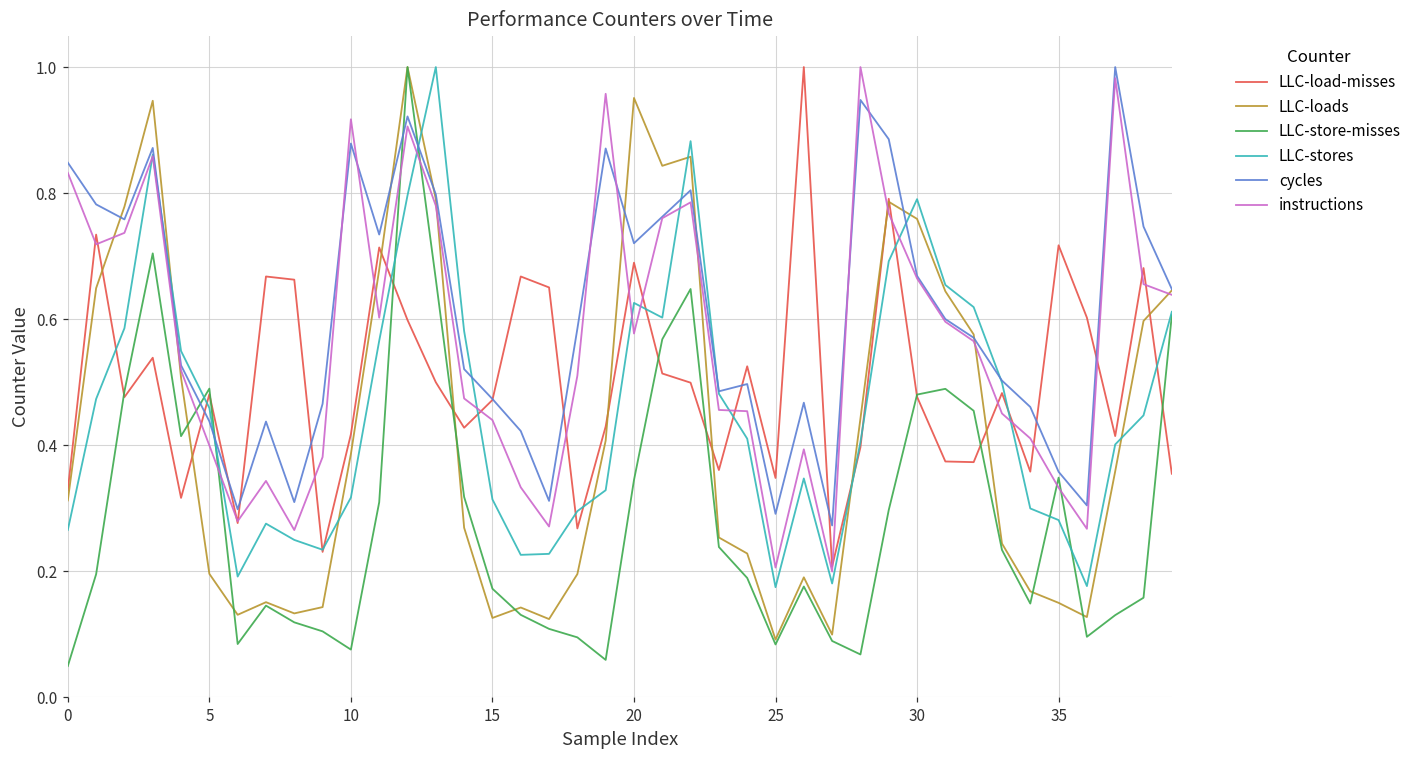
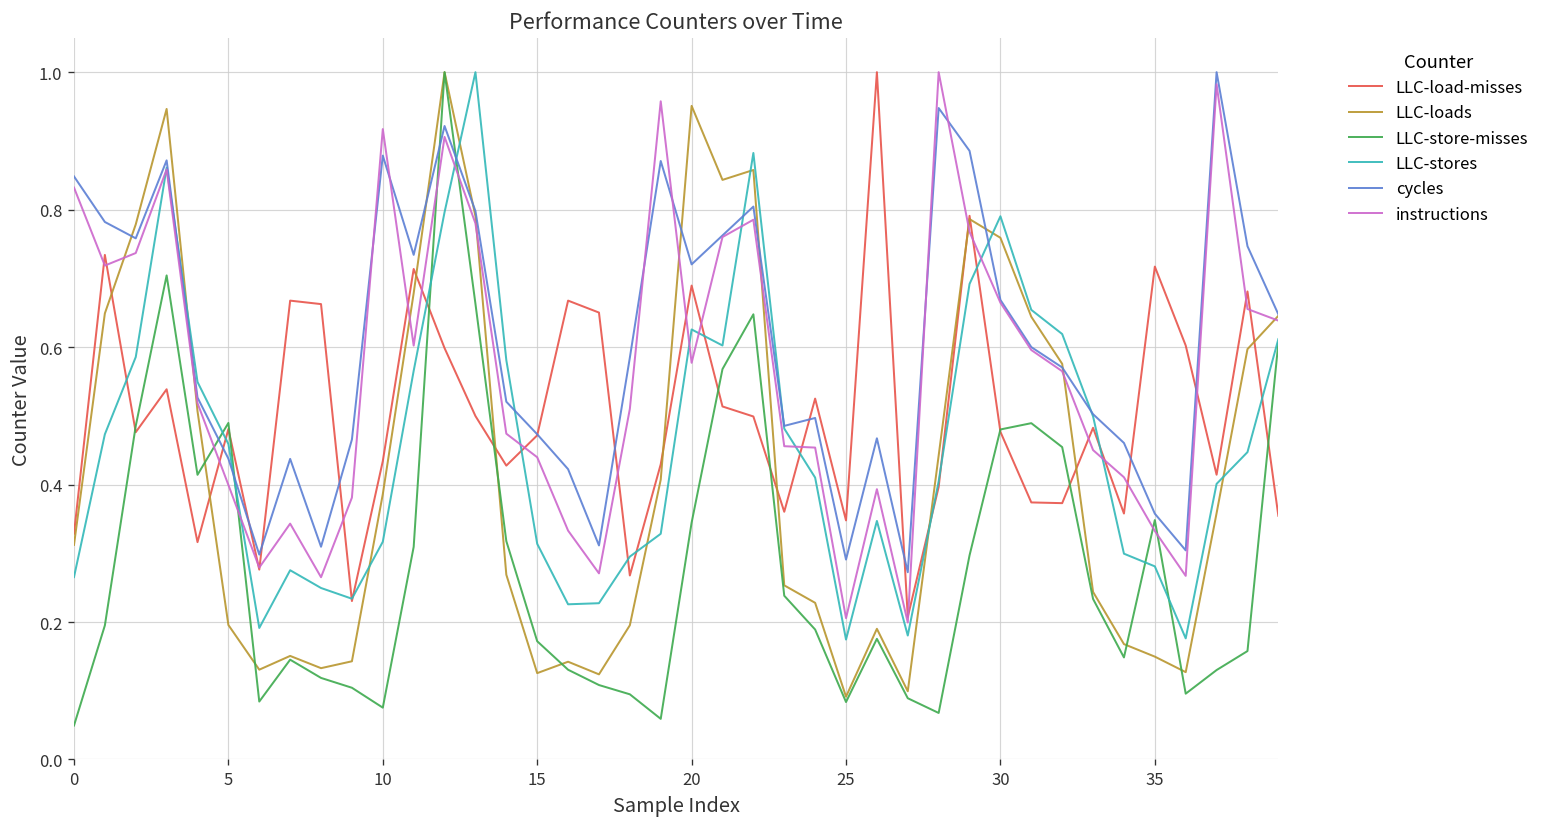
LLC-load-misses, 10: 0.42 -> 0.43
